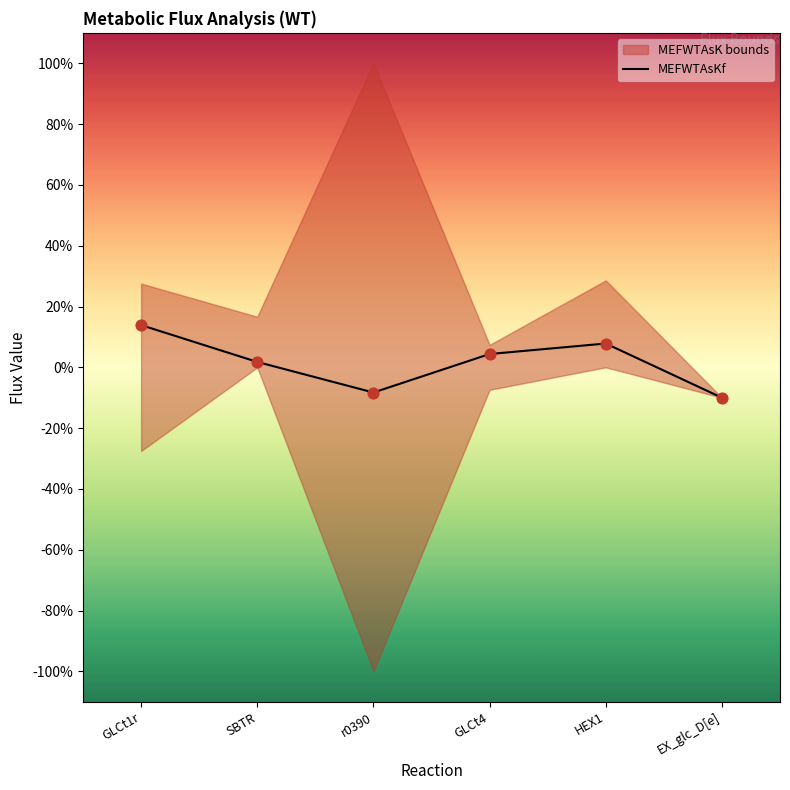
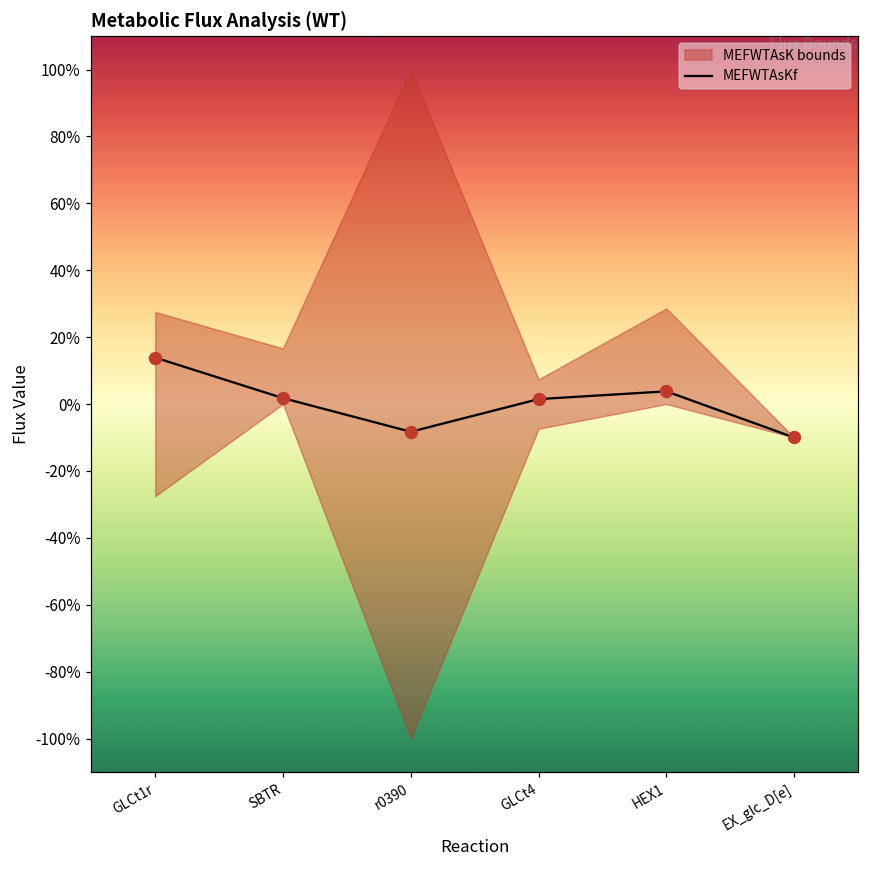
MEFWTAsKf, GLCt4: 4% -> 1%
MEFWTAsKf, HEX1: 8% -> 4%
